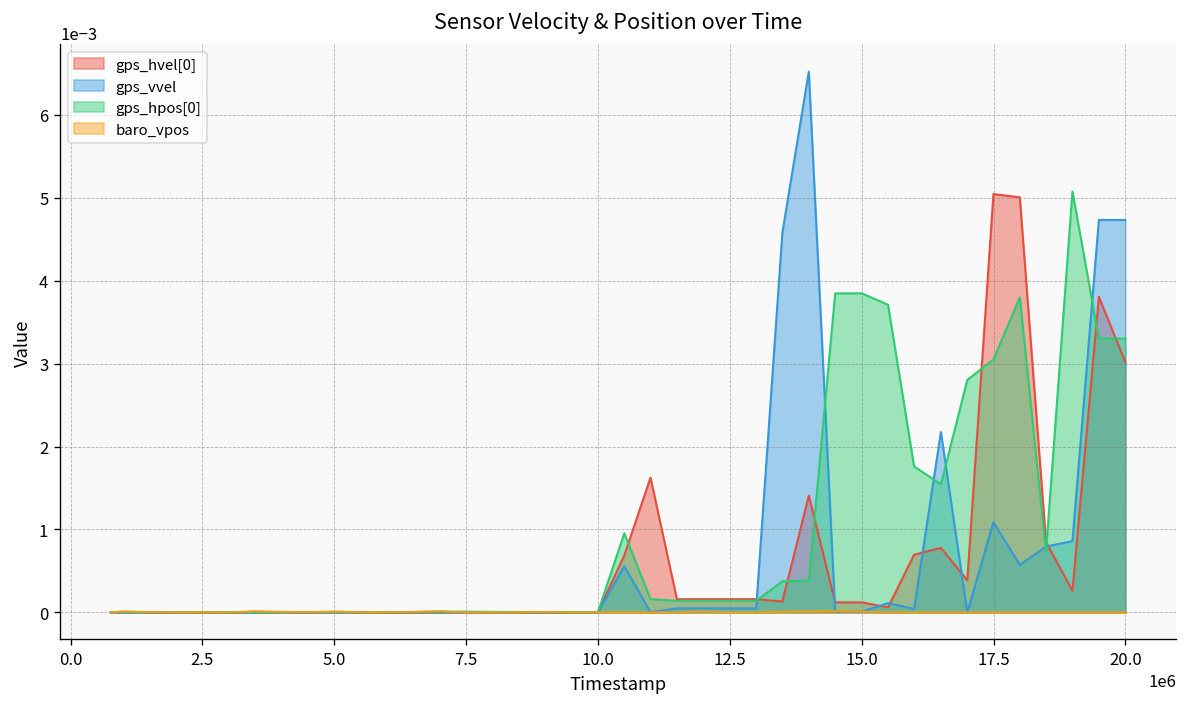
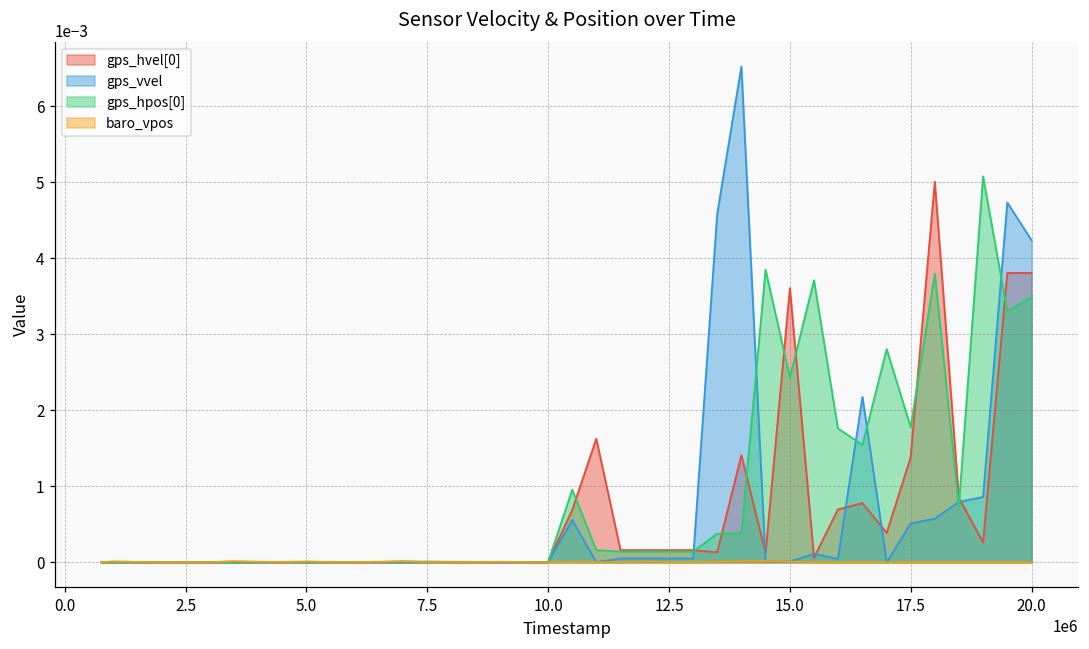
gps_hvel[0], 15.0: 0.0001 -> 0.0036
gps_hpos[0], 15.0: 0.0038 -> 0.0024
gps_hvel[0], 17.5: 0.0050 -> 0.0014
gps_vvel, 17.5: 0.0011 -> 0.0005
gps_hpos[0], 17.5: 0.0030 -> 0.0018
gps_hvel[0], 20.0: 0.0030 -> 0.0038
gps_vvel, 20.0: 0.0047 -> 0.0042
gps_hpos[0], 20.0: 0.0033 -> 0.0035
